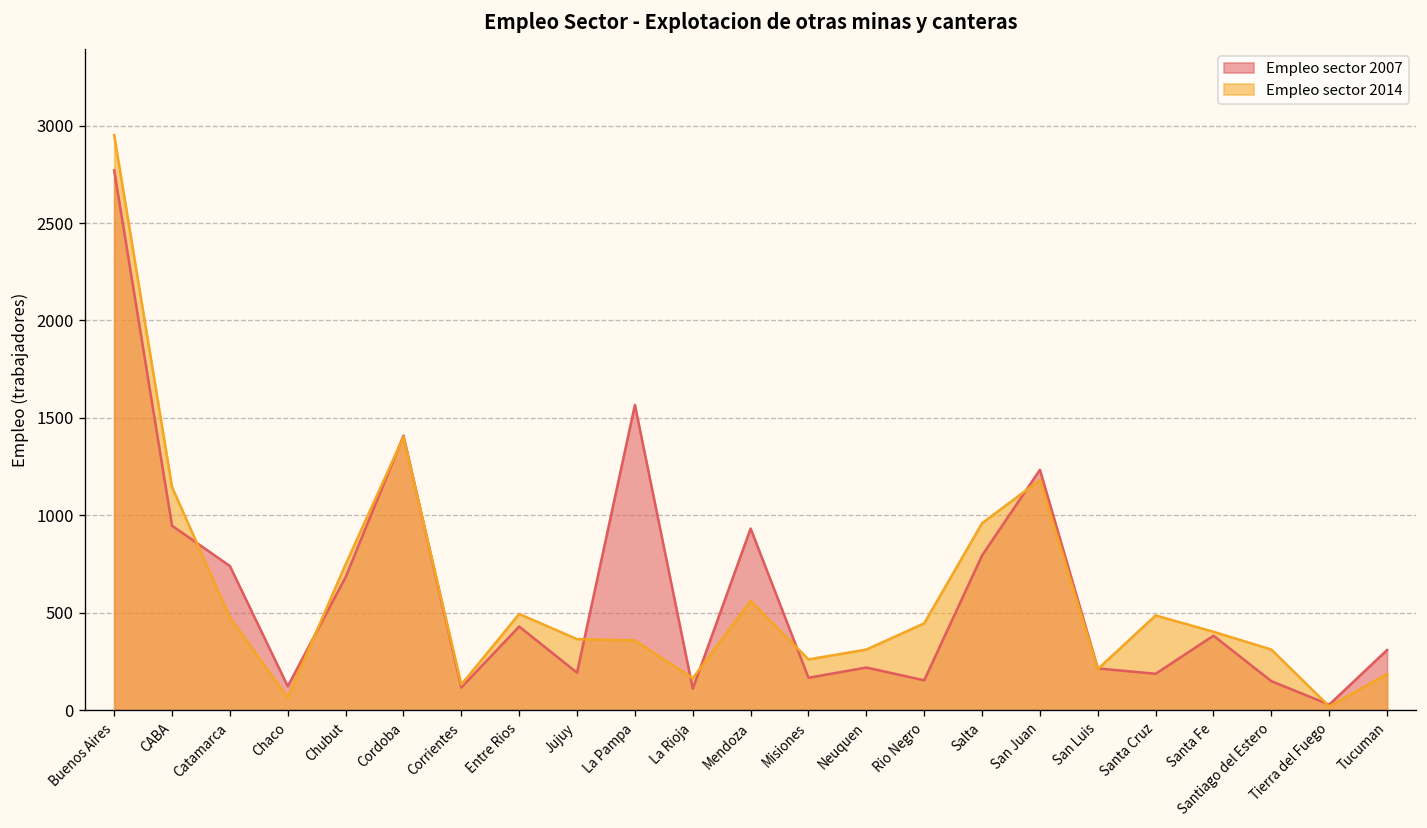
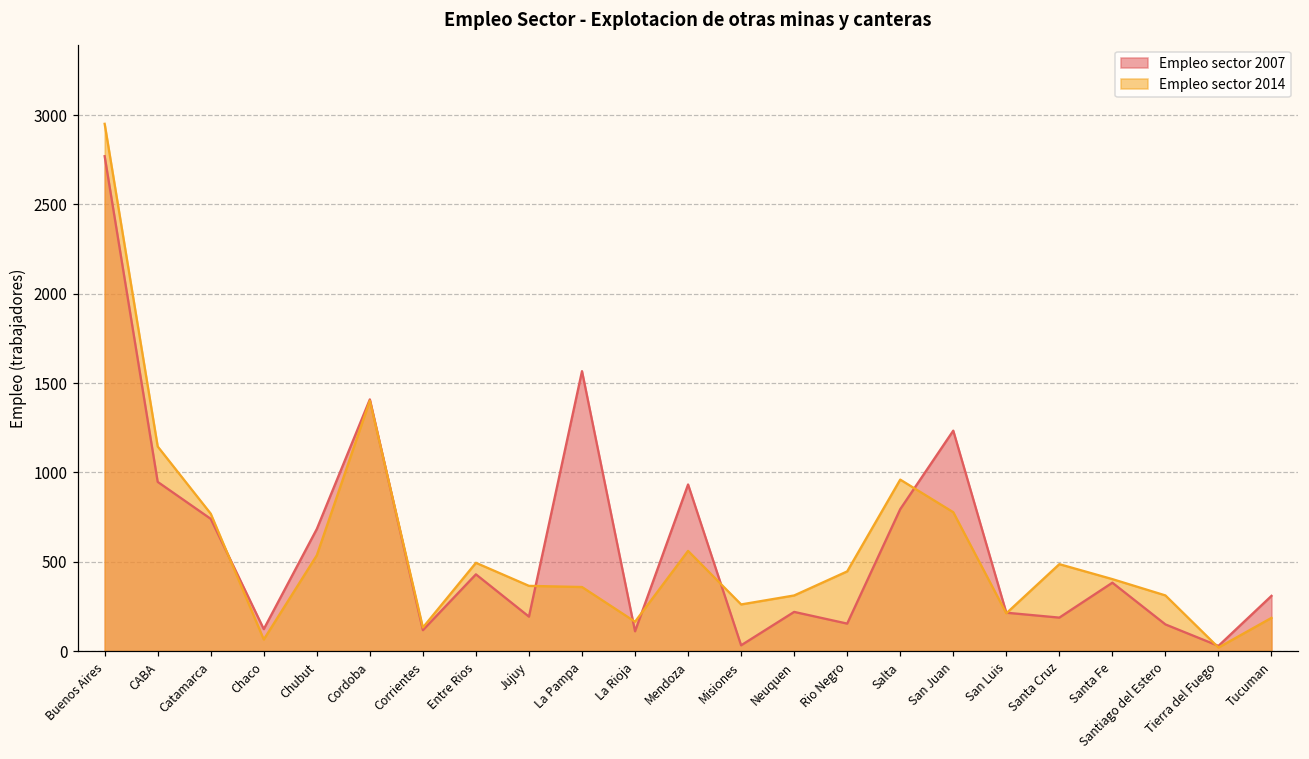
Empleo sector 2014, Catamarca: 480 -> 770
Empleo sector 2014, Chubut: 750 -> 540
Empleo sector 2007, Misiones: 170 -> 30
Empleo sector 2014, San Juan: 1180 -> 780
